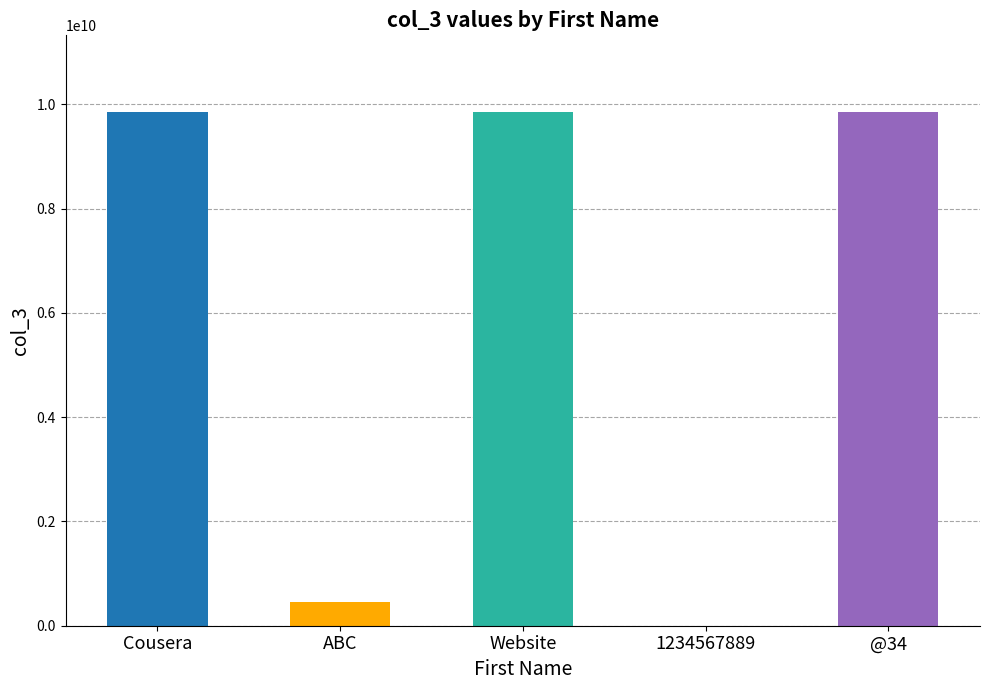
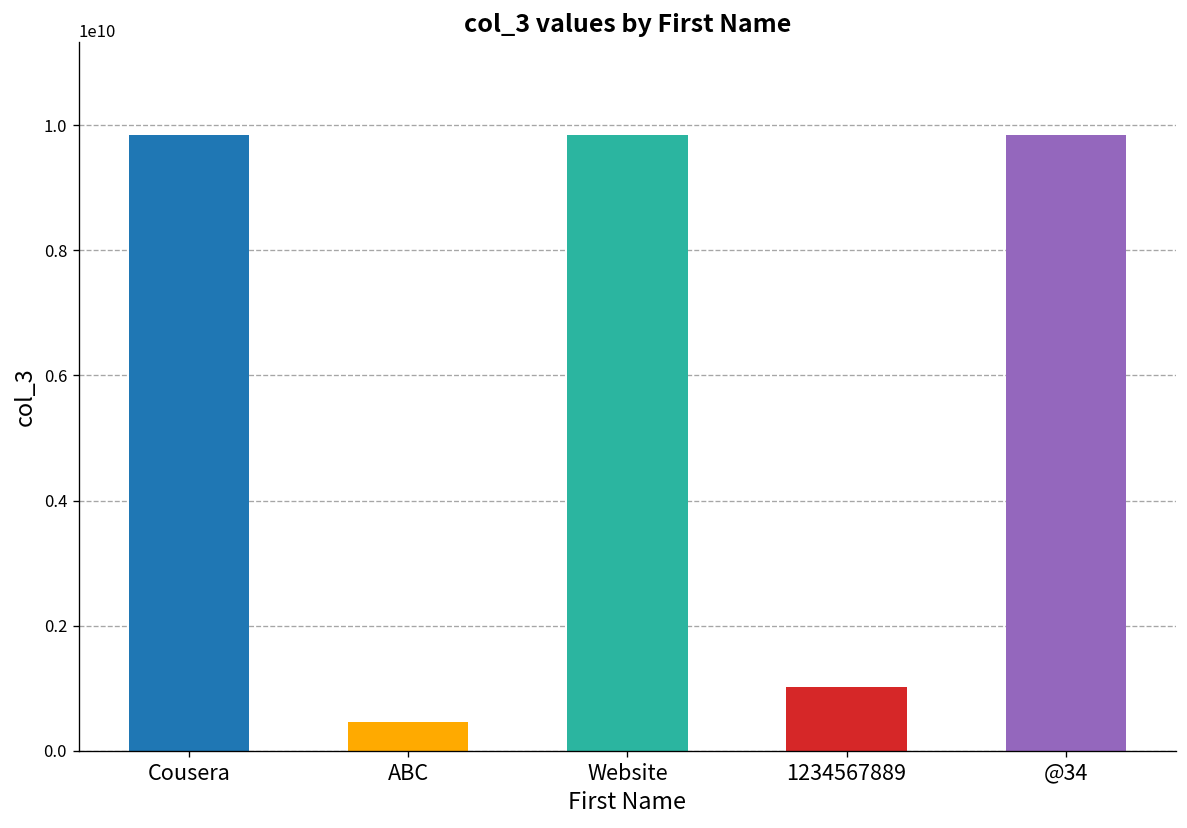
1234567889: 0 -> 1000000000
